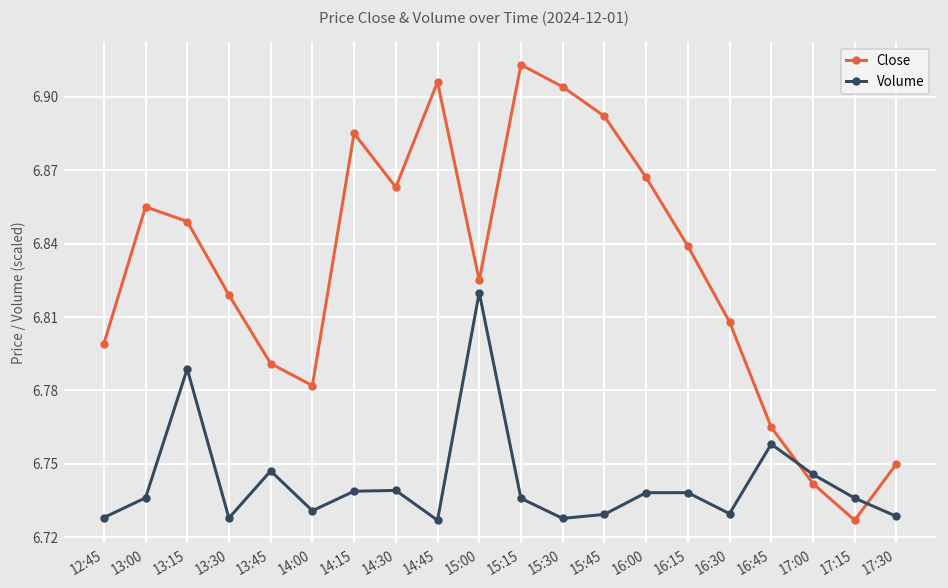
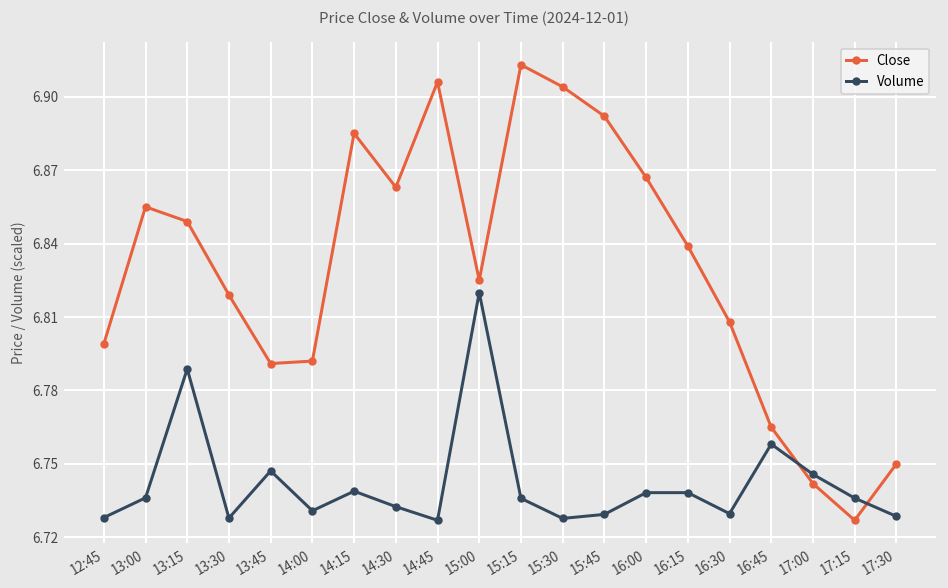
Close, 14:00: 6.782 -> 6.792
Volume, 14:30: 6.739 -> 6.733
